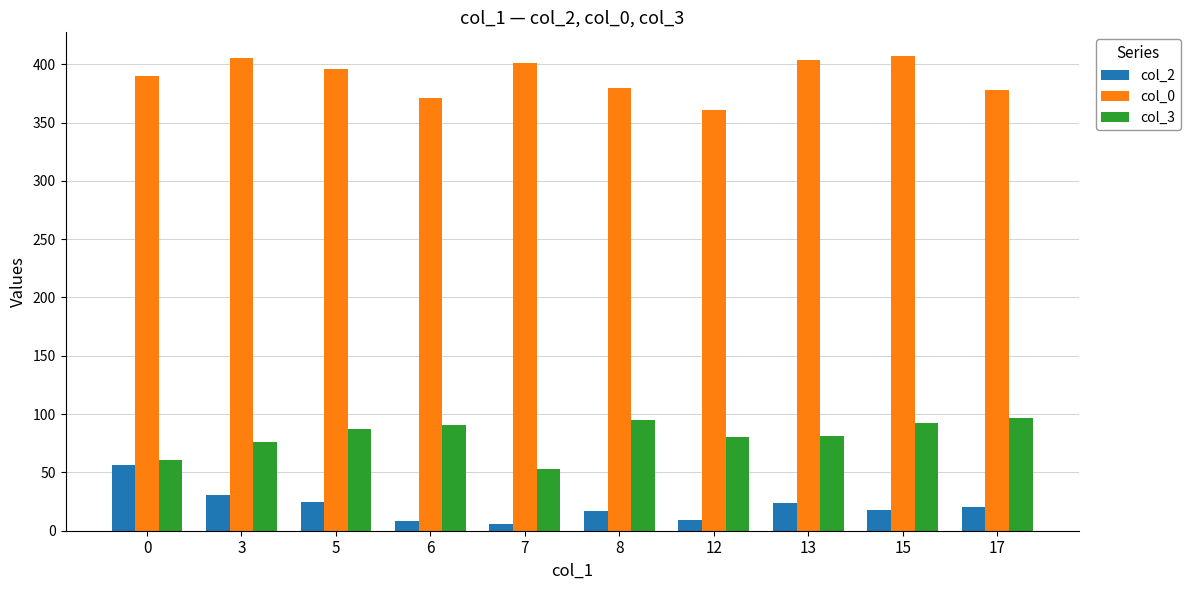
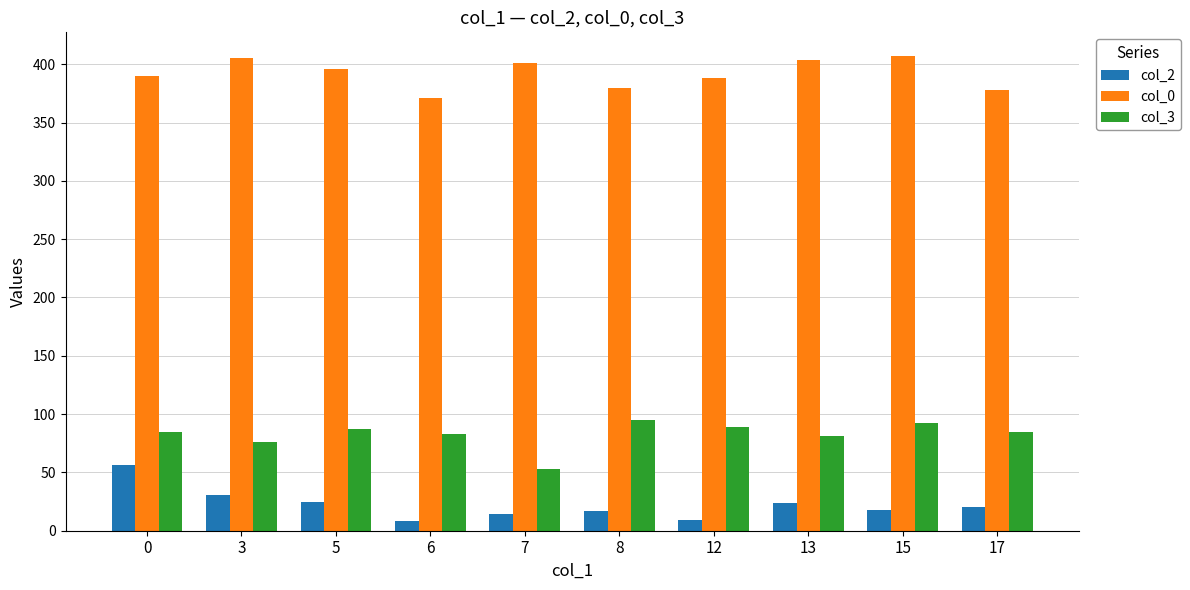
col_3, 0: 61 -> 85
col_3, 6: 91 -> 83
col_2, 7: 6 -> 14
col_0, 12: 361 -> 388
col_3, 12: 80 -> 89
col_3, 17: 97 -> 85
